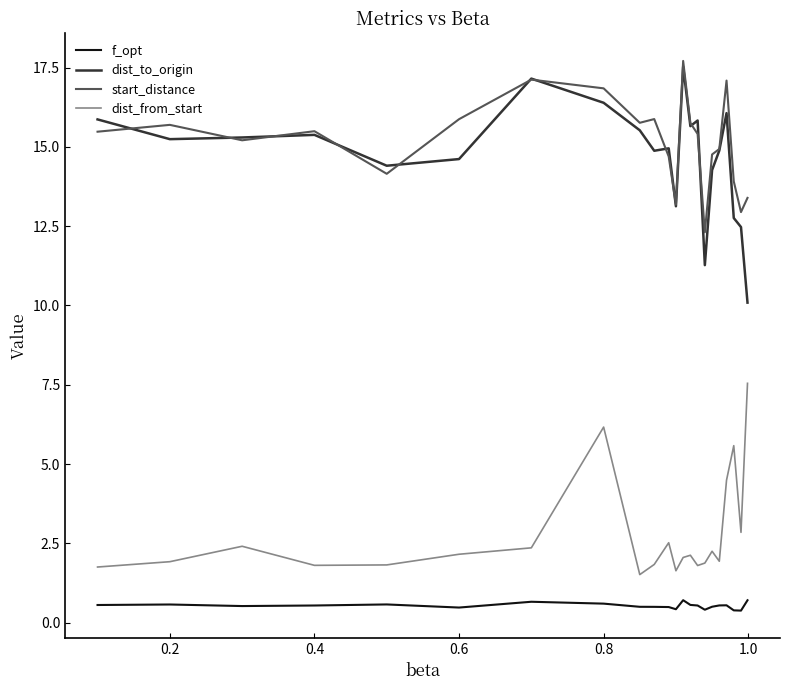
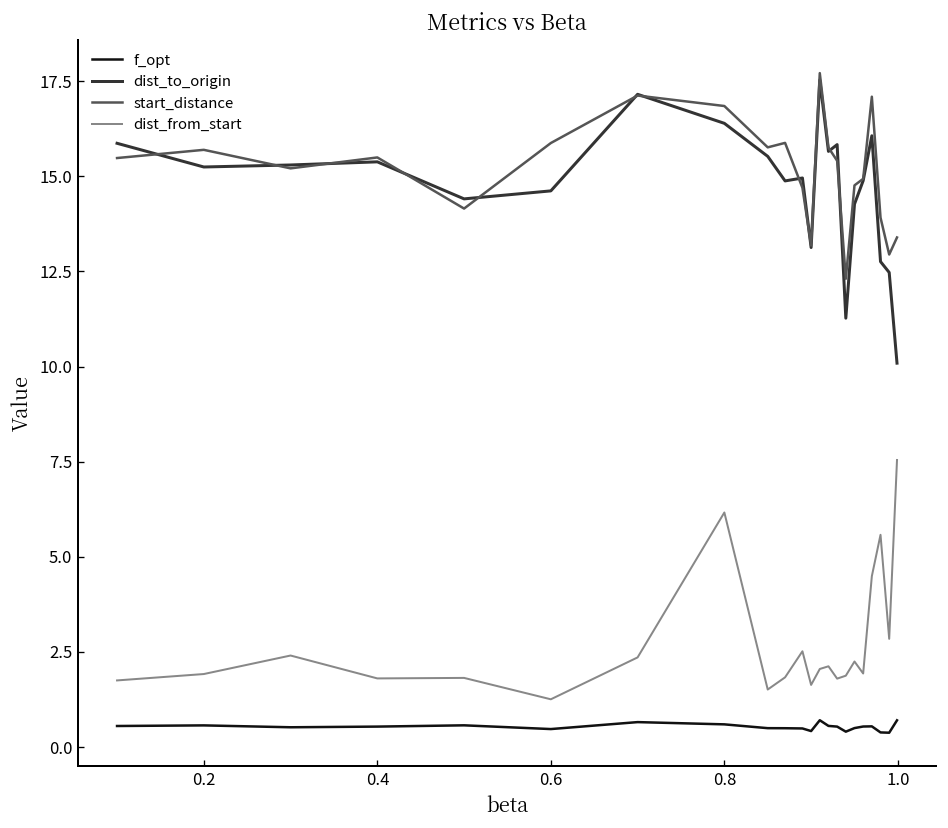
dist_from_start, 0.6: 2.2 -> 1.3
